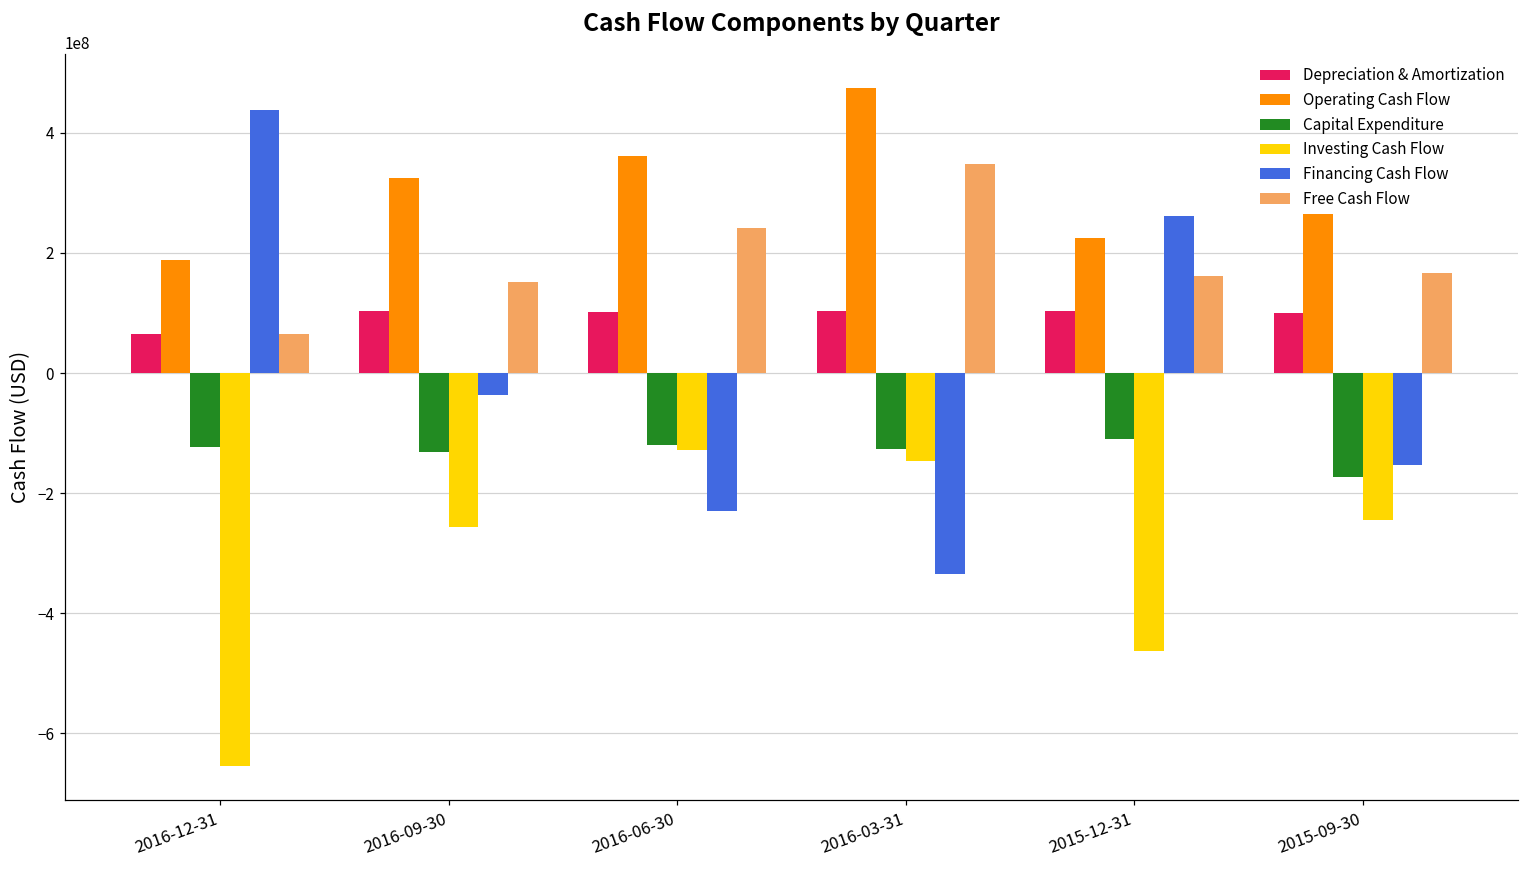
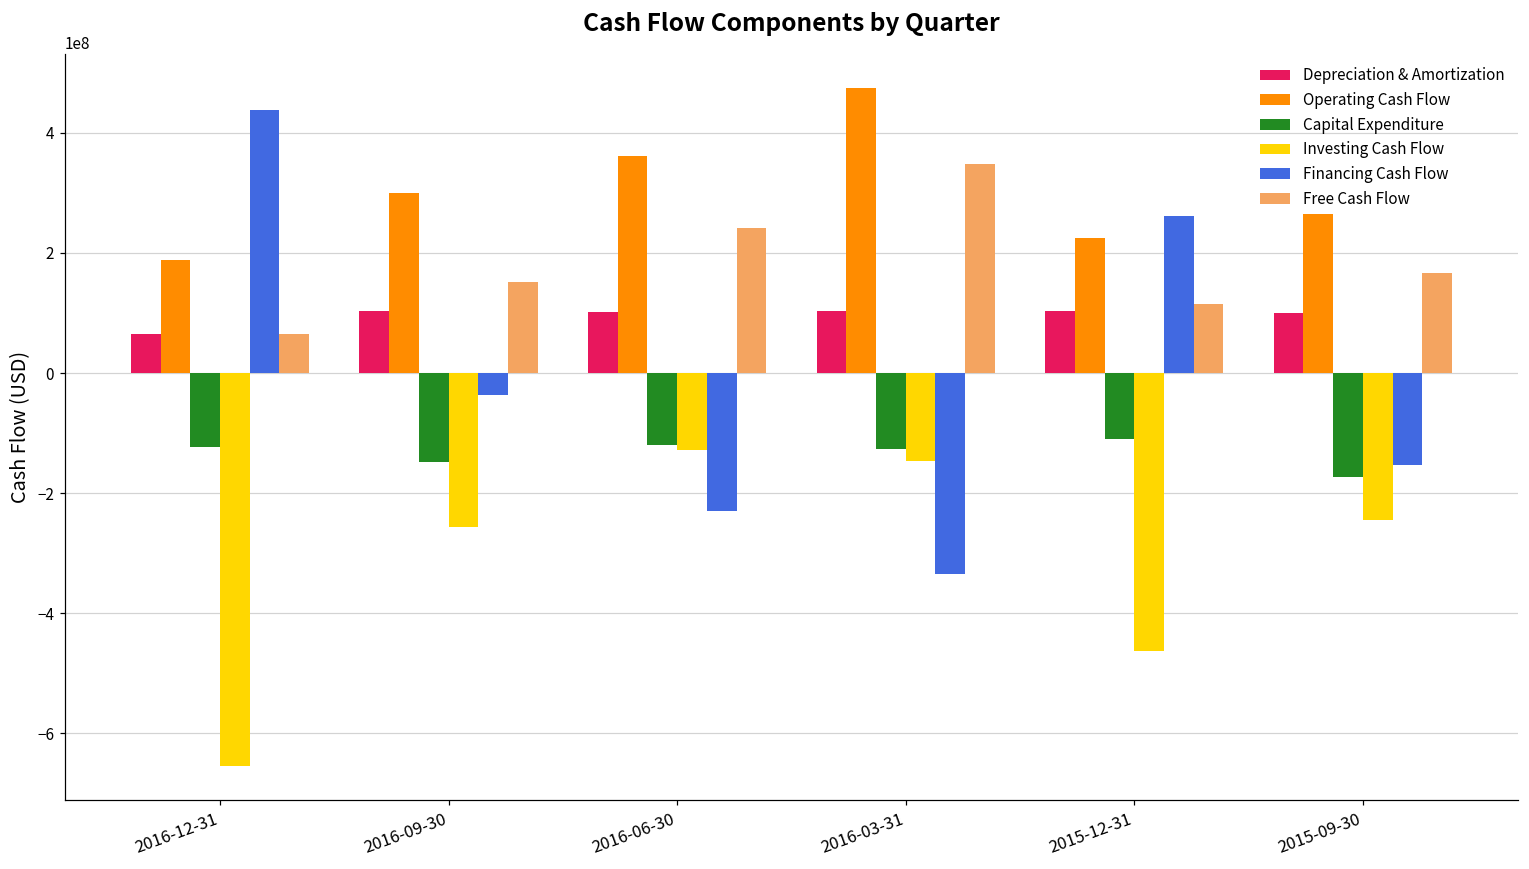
Operating Cash Flow, 2016-09-30: 330000000 -> 300000000
Capital Expenditure, 2016-09-30: -130000000 -> -150000000
Free Cash Flow, 2015-12-31: 160000000 -> 110000000
